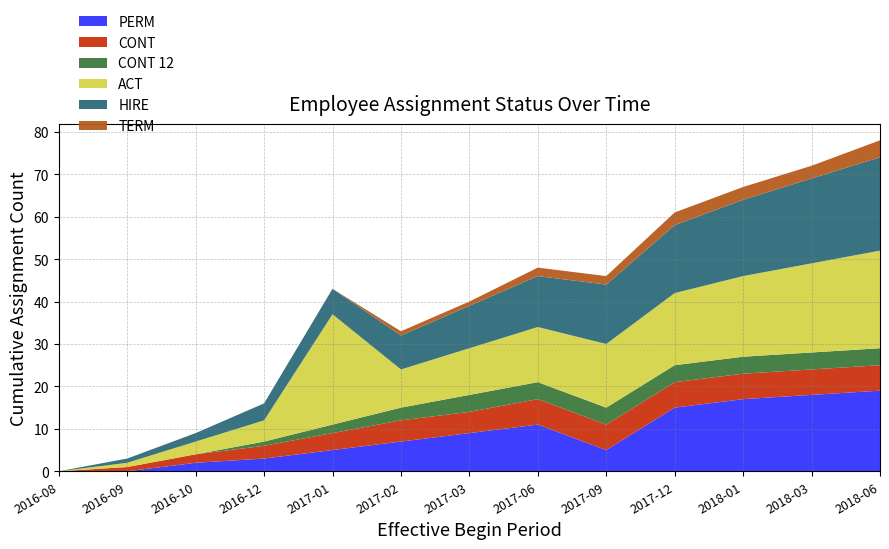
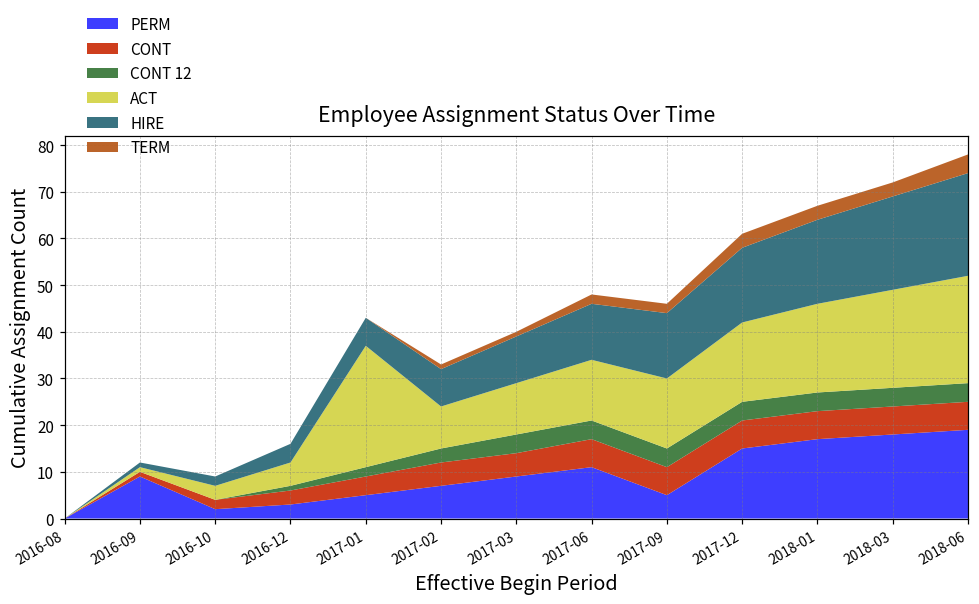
PERM, 2016-09: 0 -> 9
